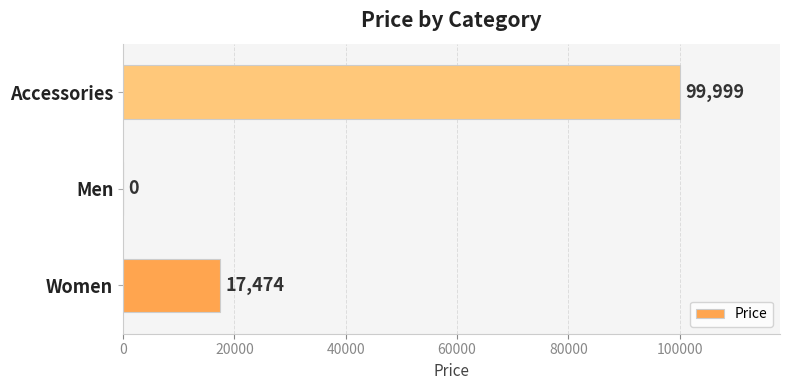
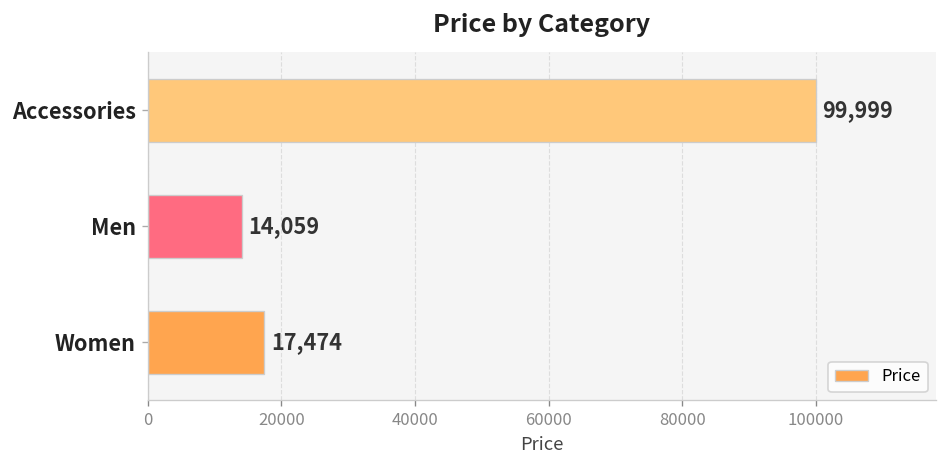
Men: 0 -> 14,059
